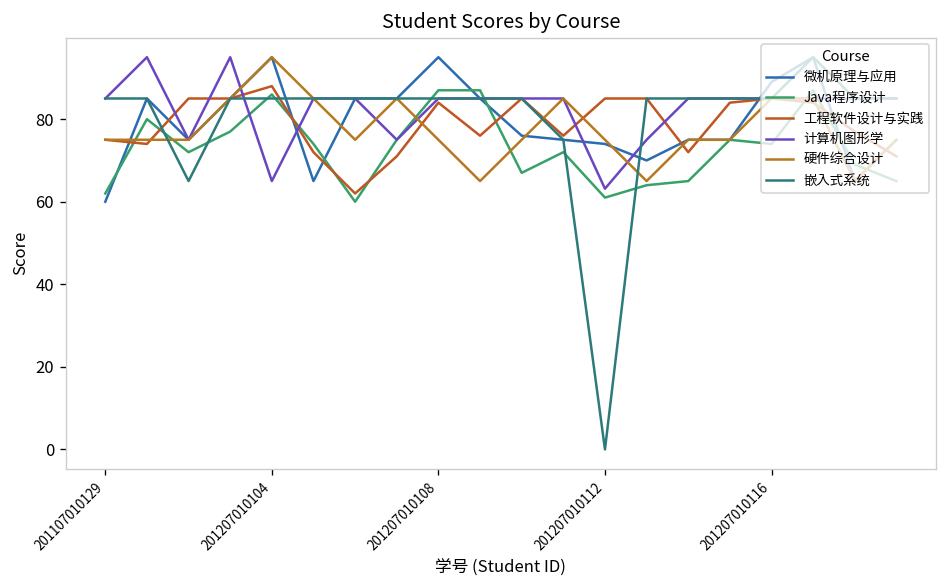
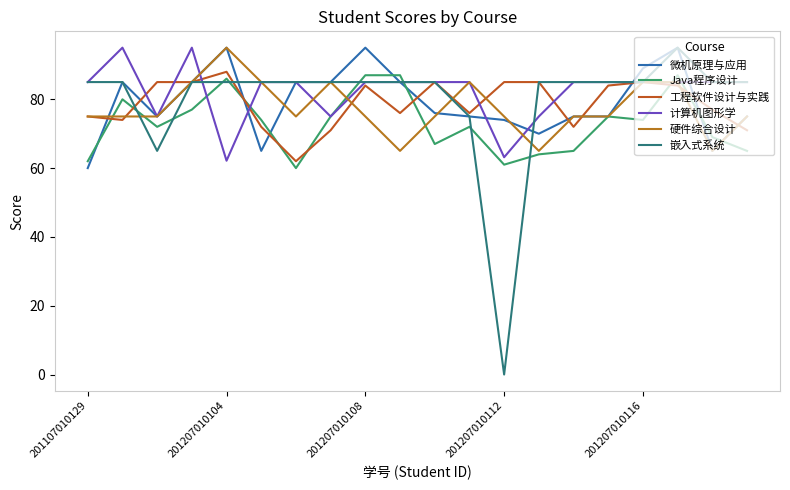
计算机图形学, 201207010104: 65 -> 62
